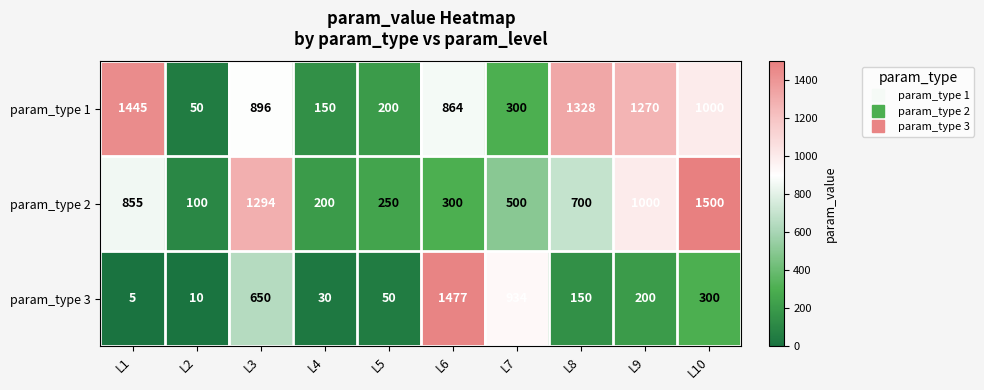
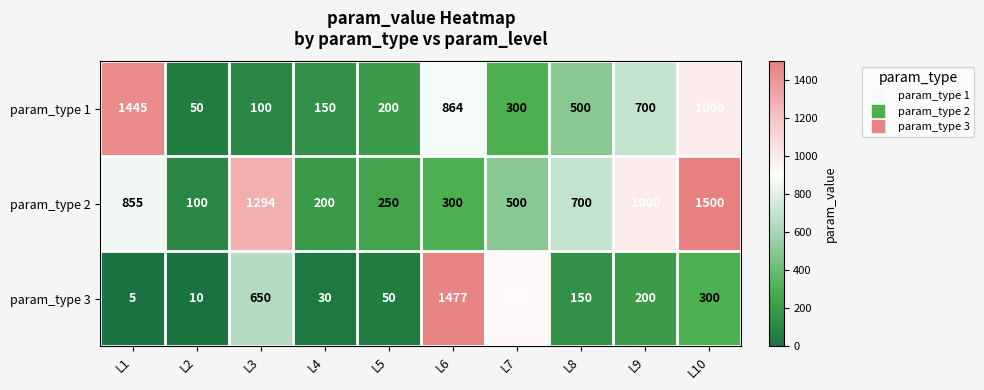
param_type 1, L3: 896 -> 100
param_type 1, L8: 1328 -> 500
param_type 1, L9: 1270 -> 700
